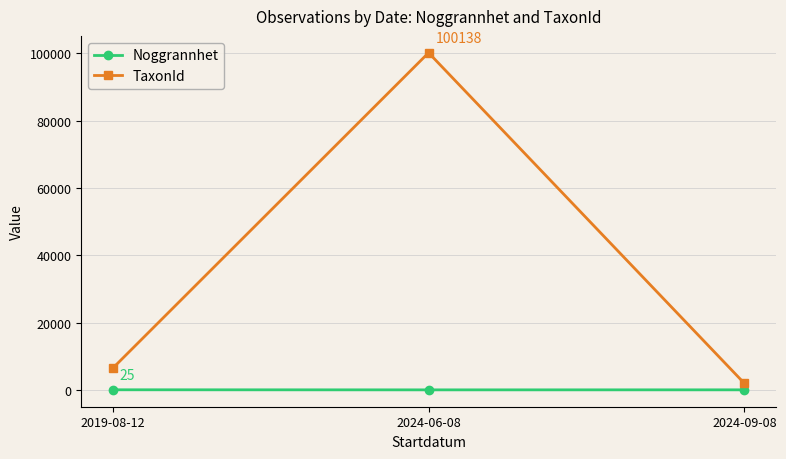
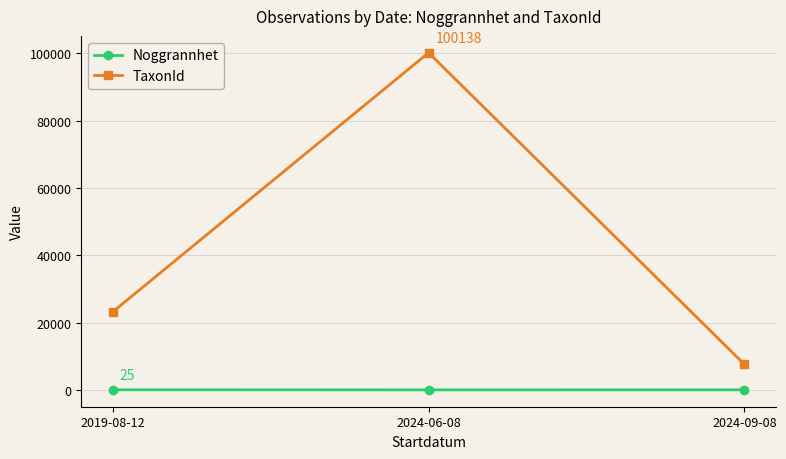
TaxonId, 2019-08-12: 6000 -> 23000
TaxonId, 2024-09-08: 2000 -> 8000
